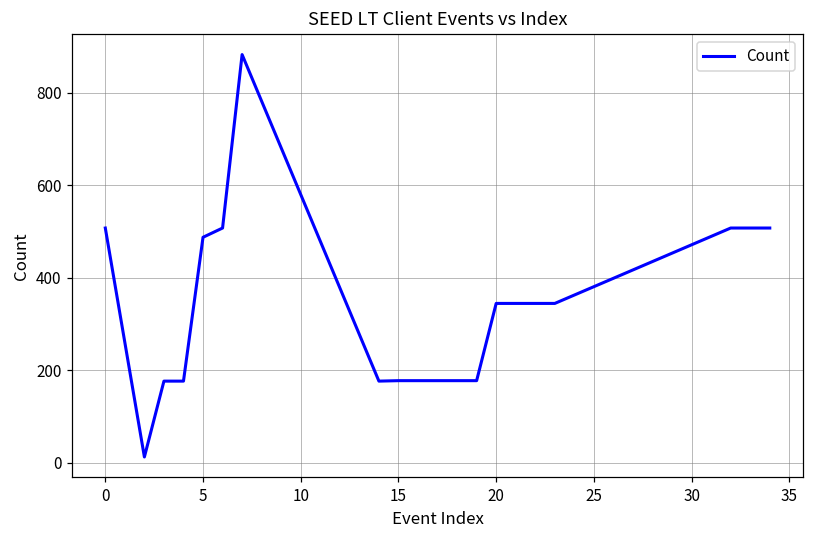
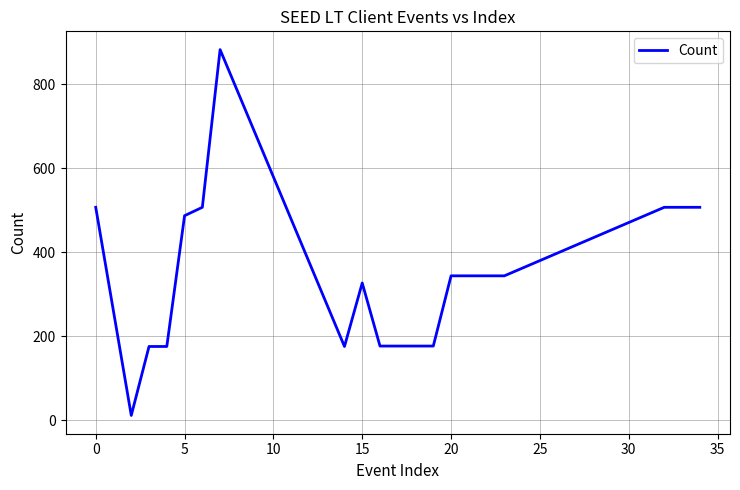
15: 180 -> 330
